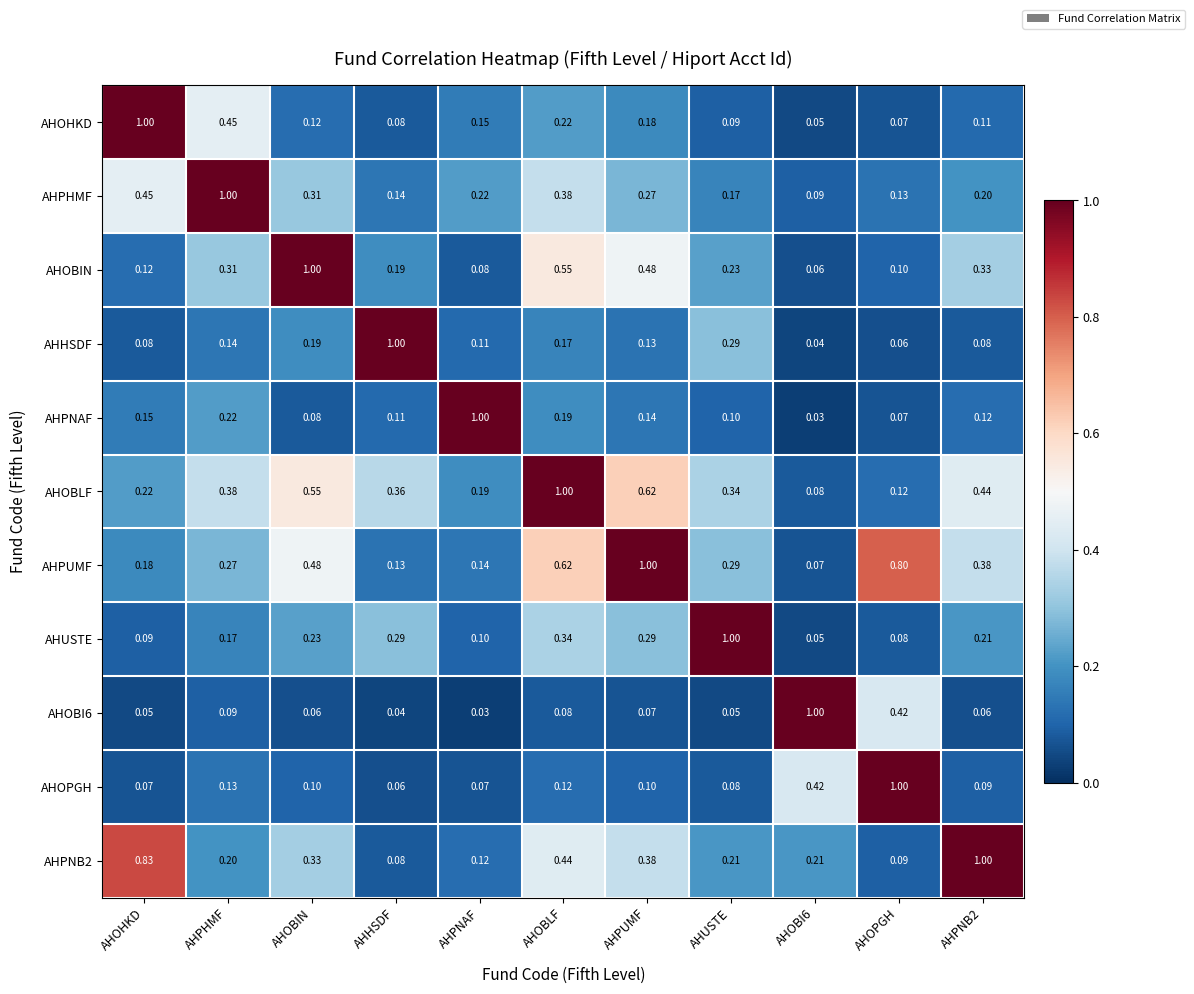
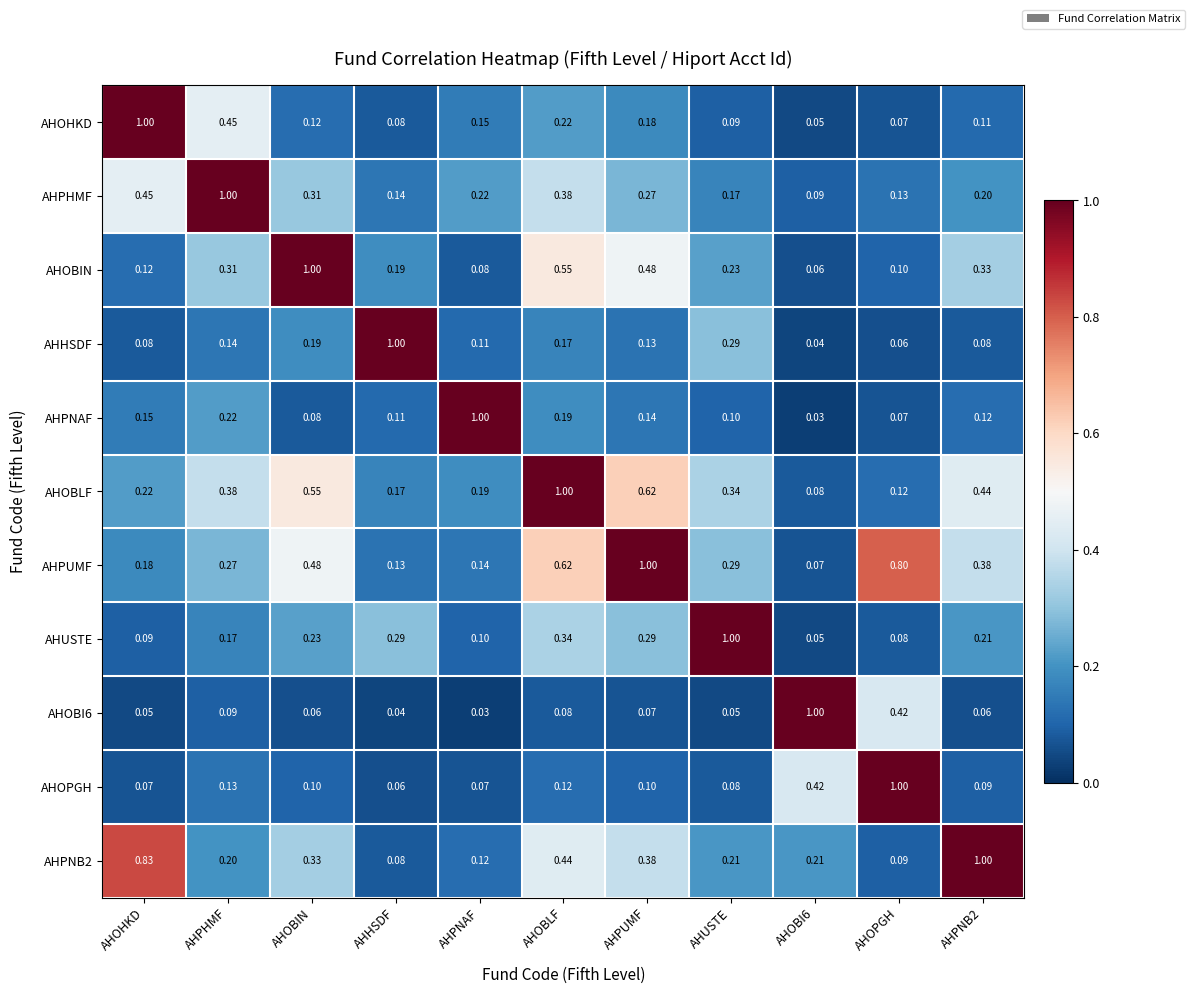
AHOBLF, AHHSDF: 0.36 -> 0.17
